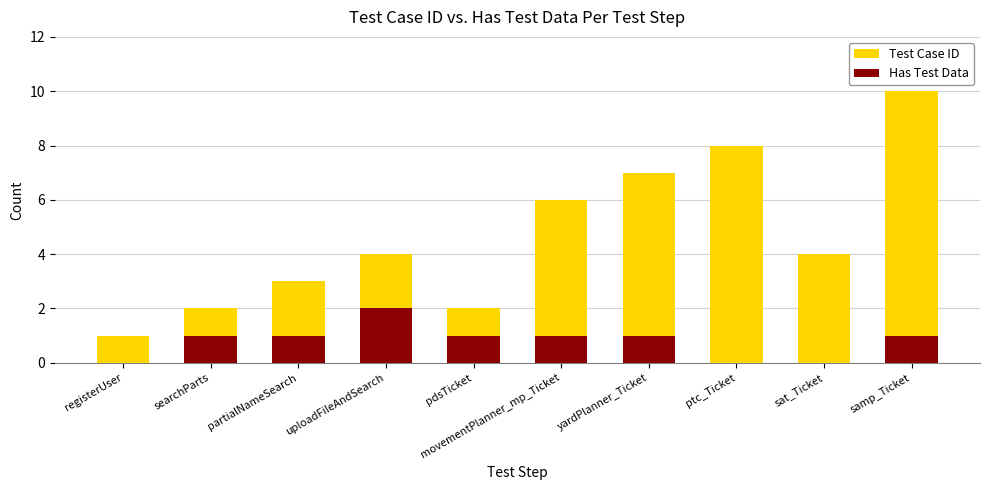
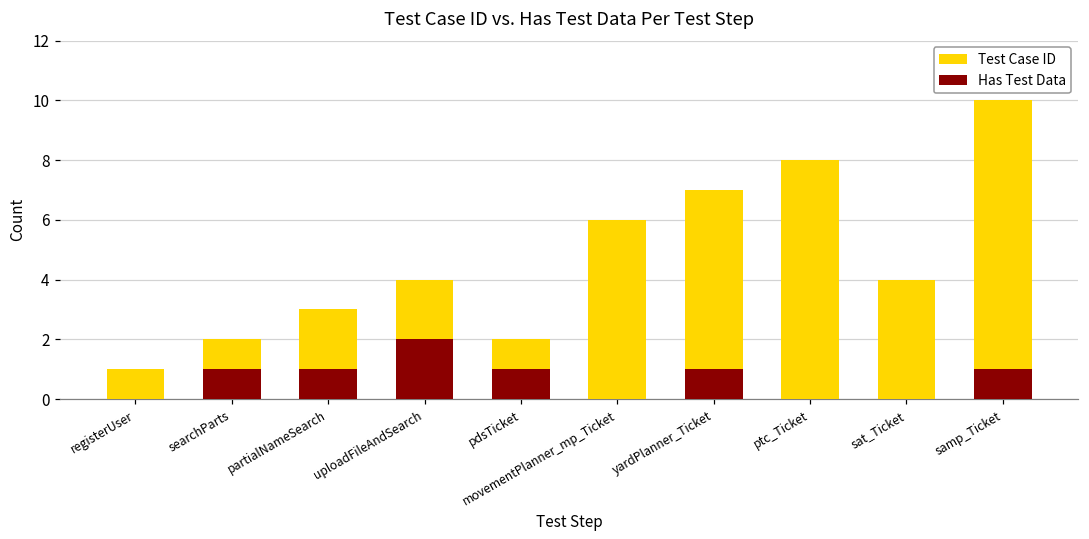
Has Test Data, movementPlanner_mp_Ticket: 1 -> 0
